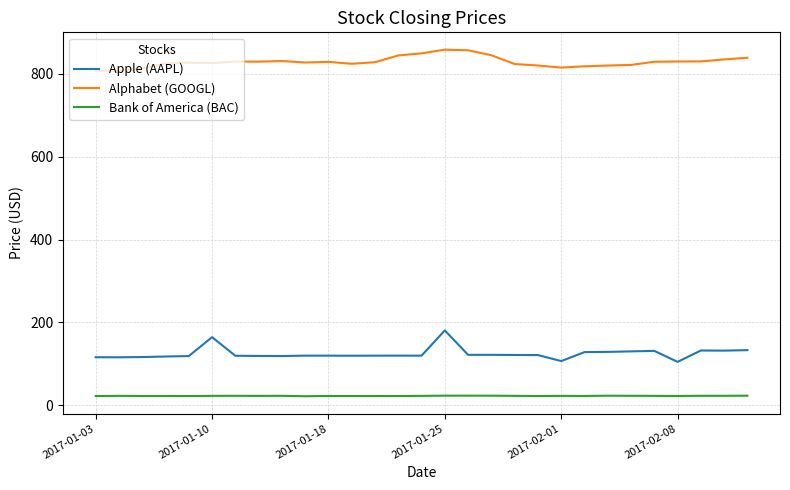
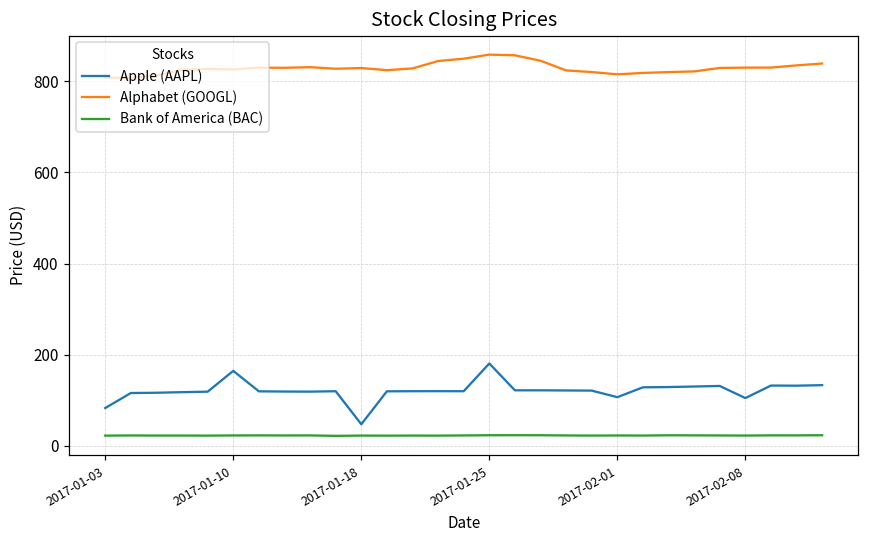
Apple (AAPL), 2017-01-03: 120 -> 80
Apple (AAPL), 2017-01-18: 120 -> 50
